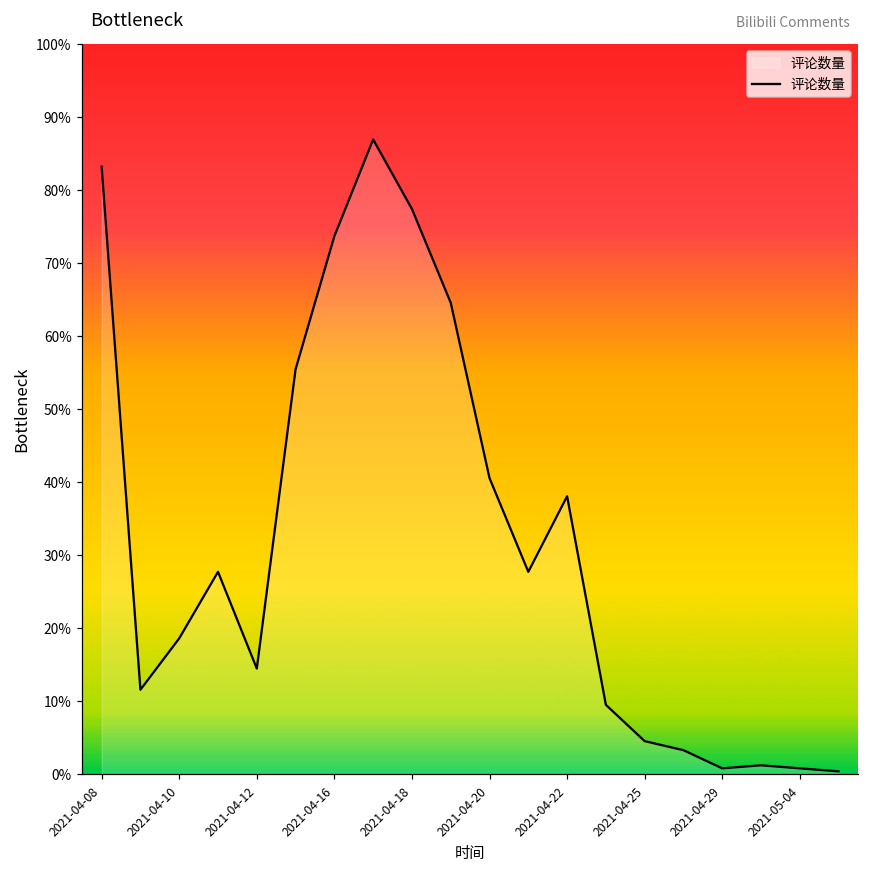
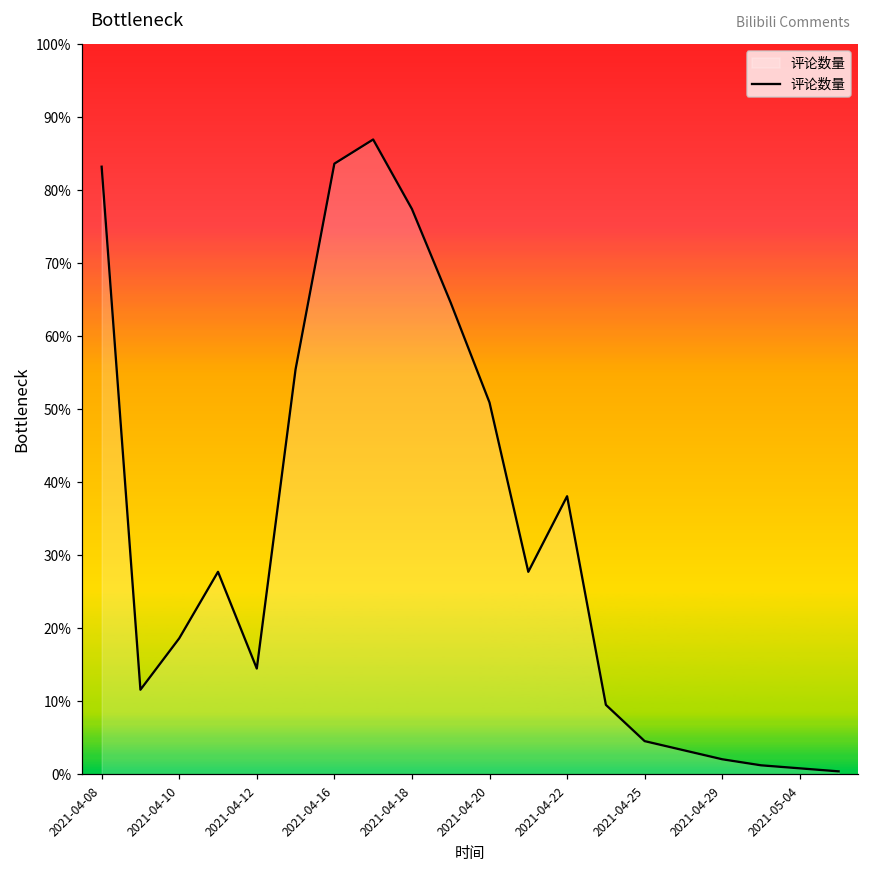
2021-04-16: 74% -> 84%
2021-04-20: 41% -> 51%
2021-04-29: 1% -> 2%
